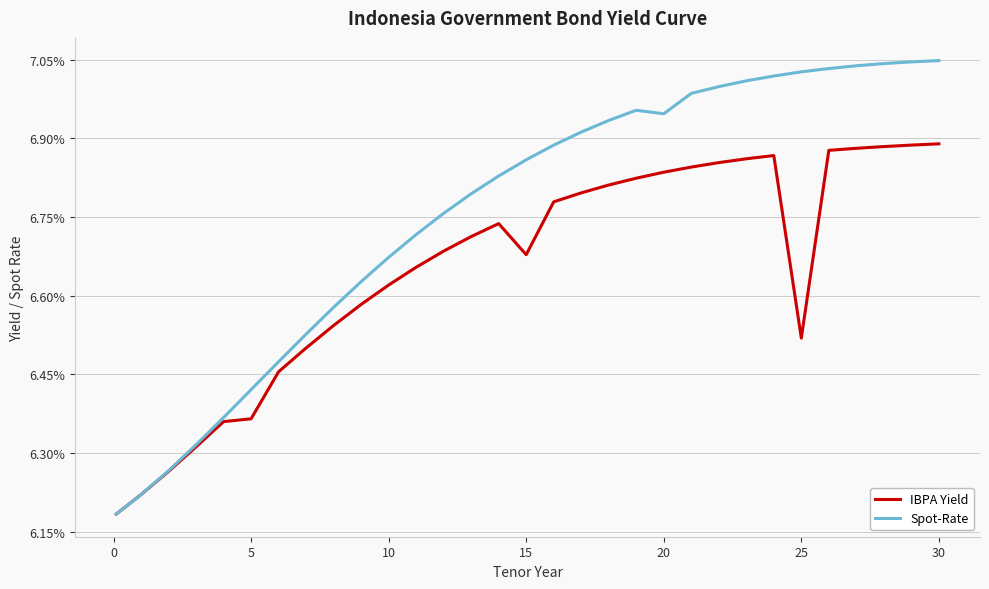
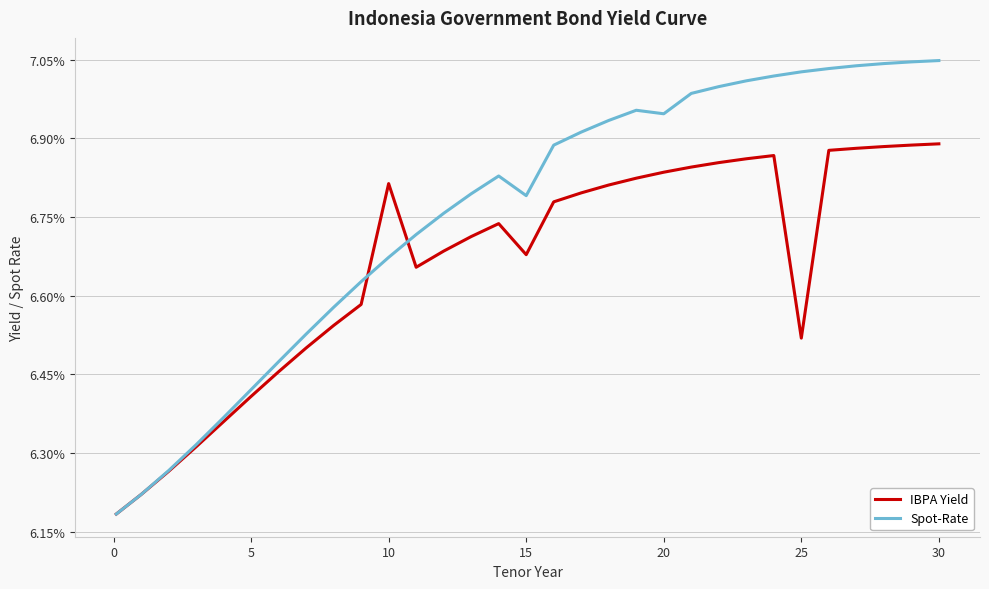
IBPA Yield, 5: 6.37% -> 6.41%
IBPA Yield, 10: 6.62% -> 6.81%
Spot-Rate, 15: 6.86% -> 6.79%
